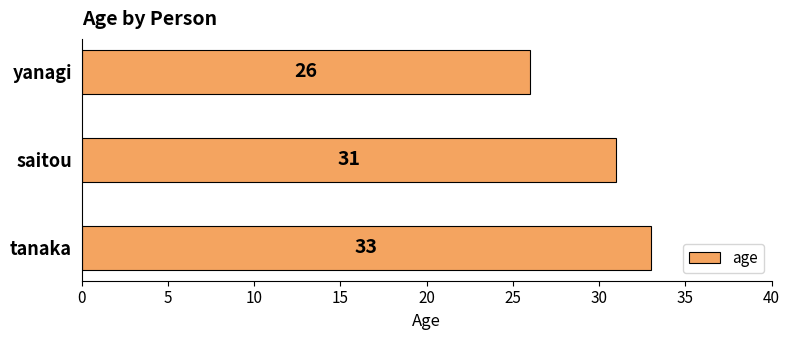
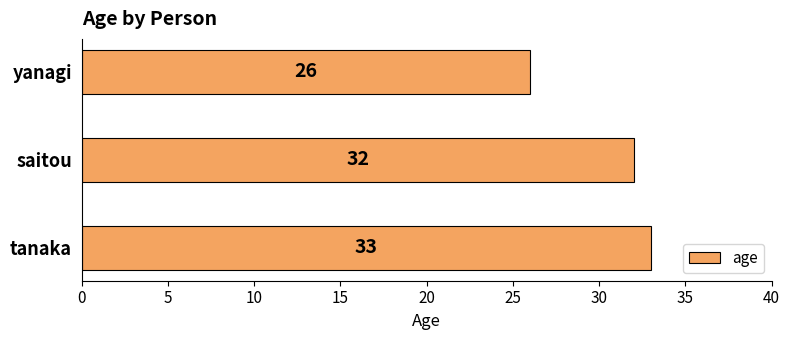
saitou: 31 -> 32
